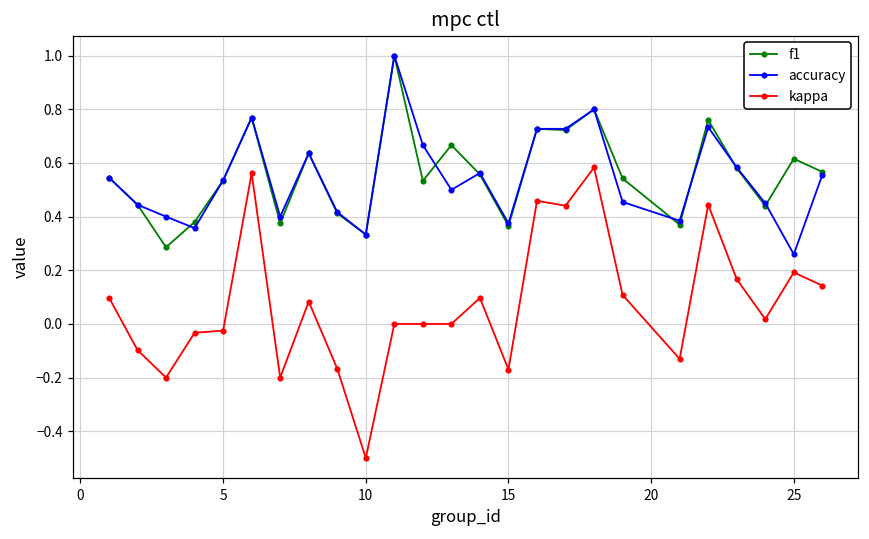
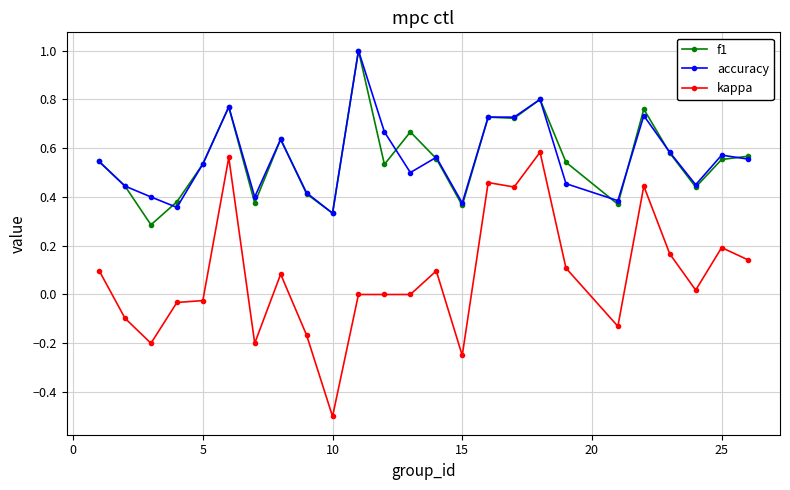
kappa, 15: -0.17 -> -0.25
f1, 25: 0.62 -> 0.55
accuracy, 25: 0.26 -> 0.57
